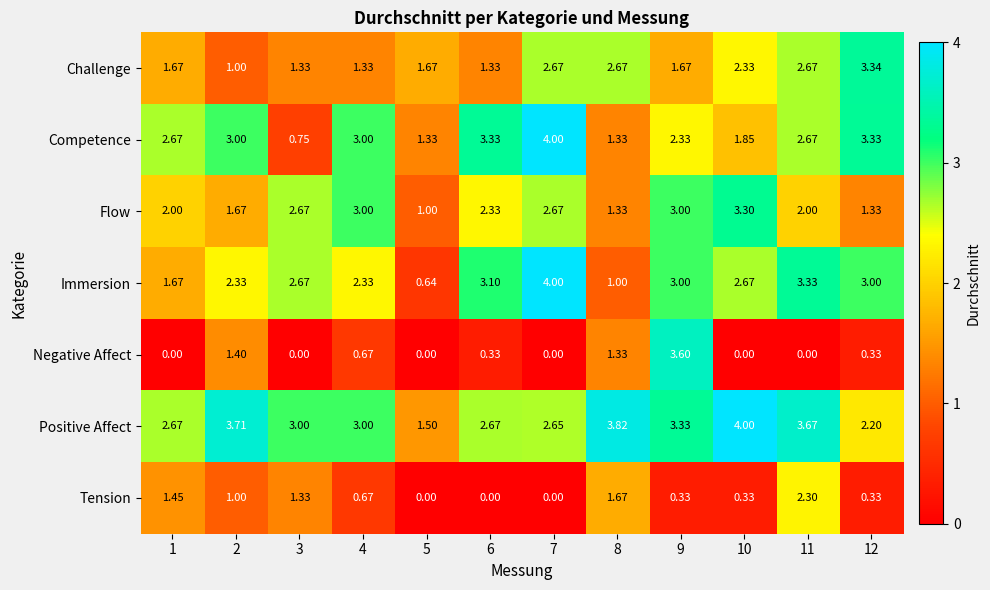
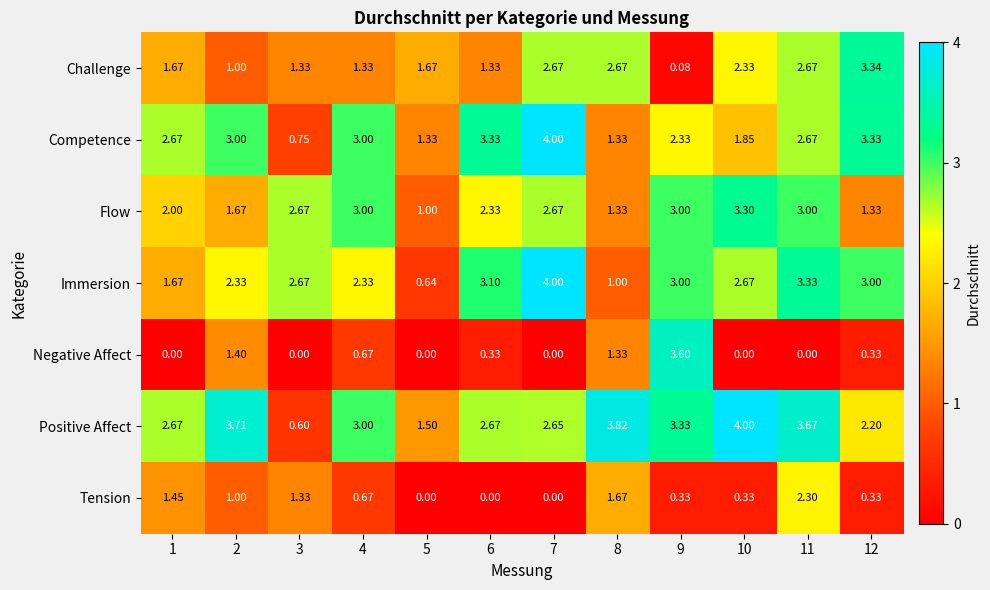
Challenge, 9: 1.67 -> 0.08
Flow, 11: 2.00 -> 3.00
Positive Affect, 3: 3.00 -> 0.60
